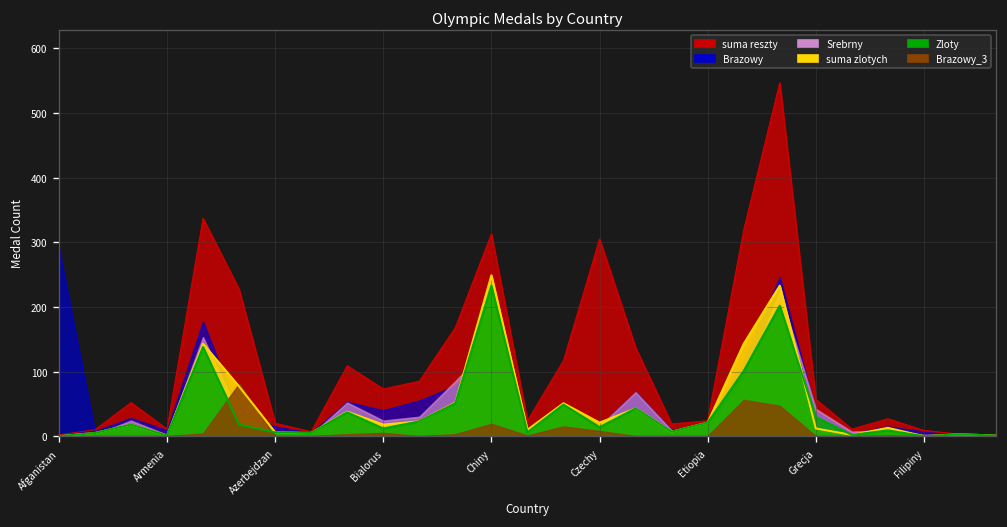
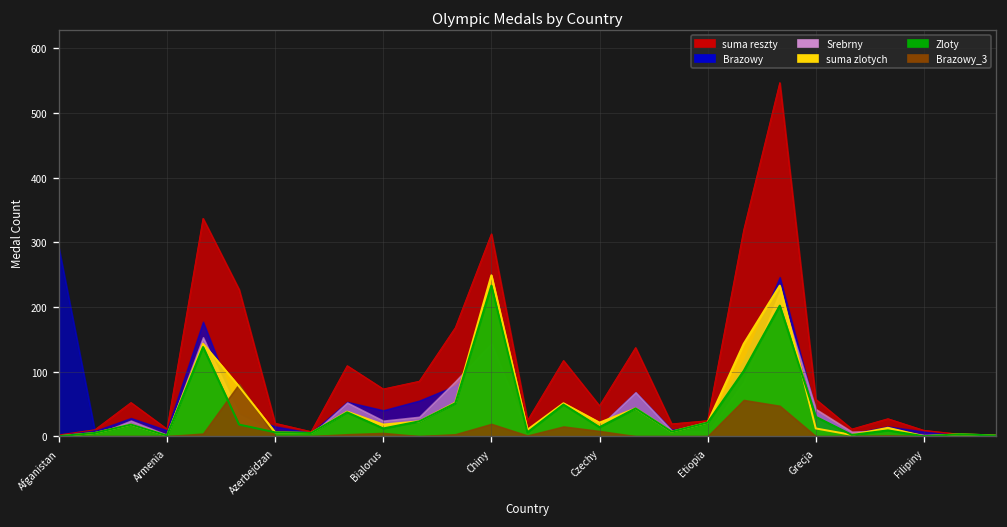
suma reszty, Czechy: 310 -> 50
